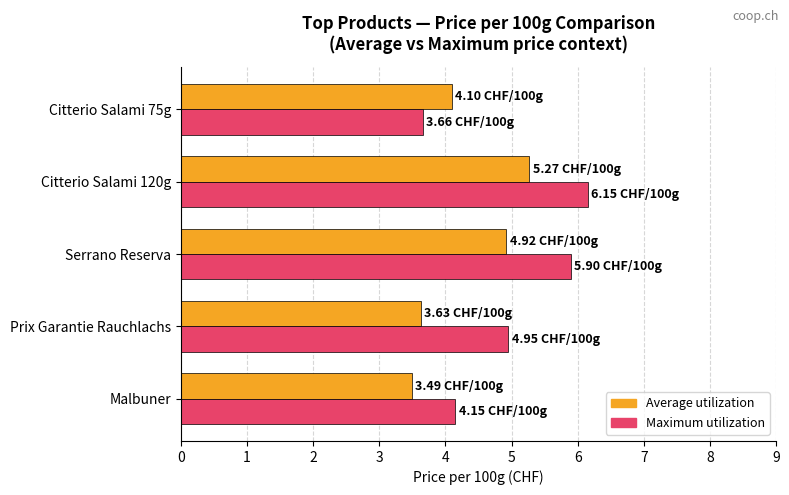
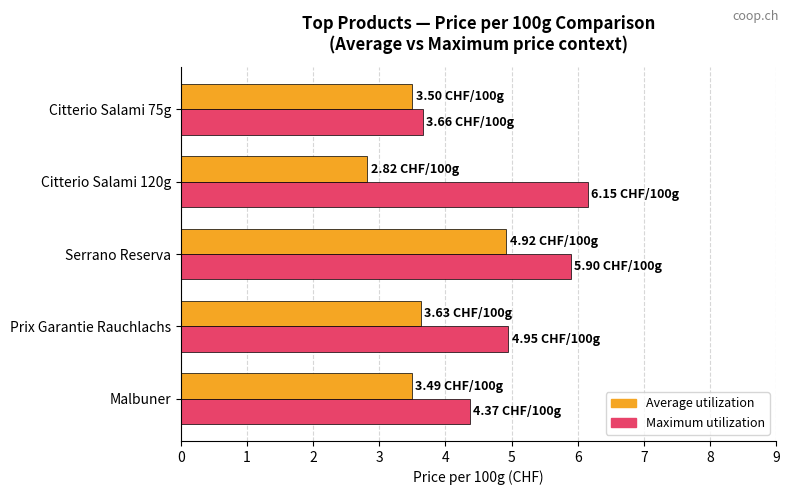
Average utilization, Citterio Salami 75g: 4.10 -> 3.50
Average utilization, Citterio Salami 120g: 5.27 -> 2.82
Maximum utilization, Malbuner: 4.15 -> 4.37
